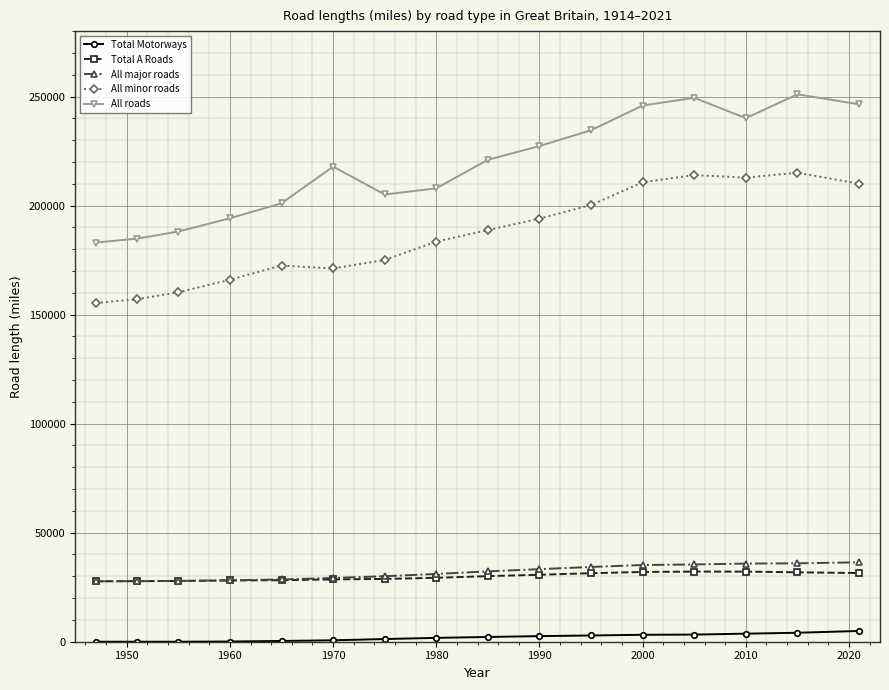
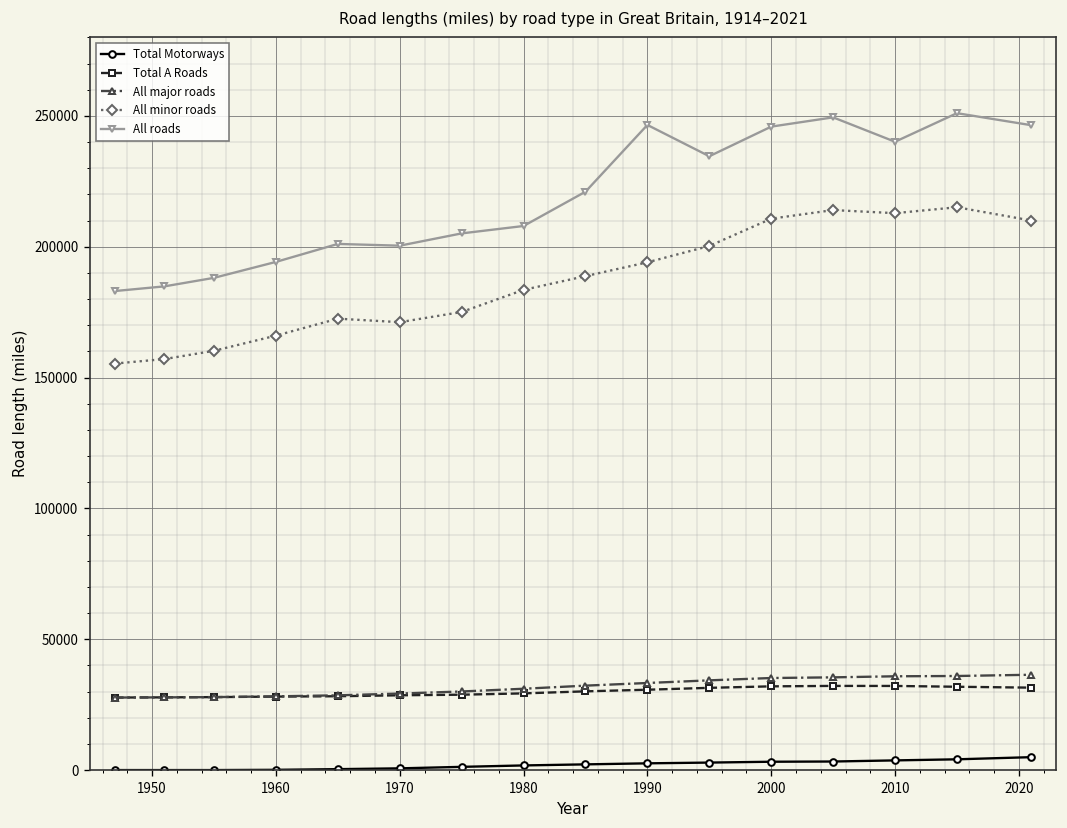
All roads, 1970: 218000 -> 200000
All roads, 1990: 227000 -> 247000
